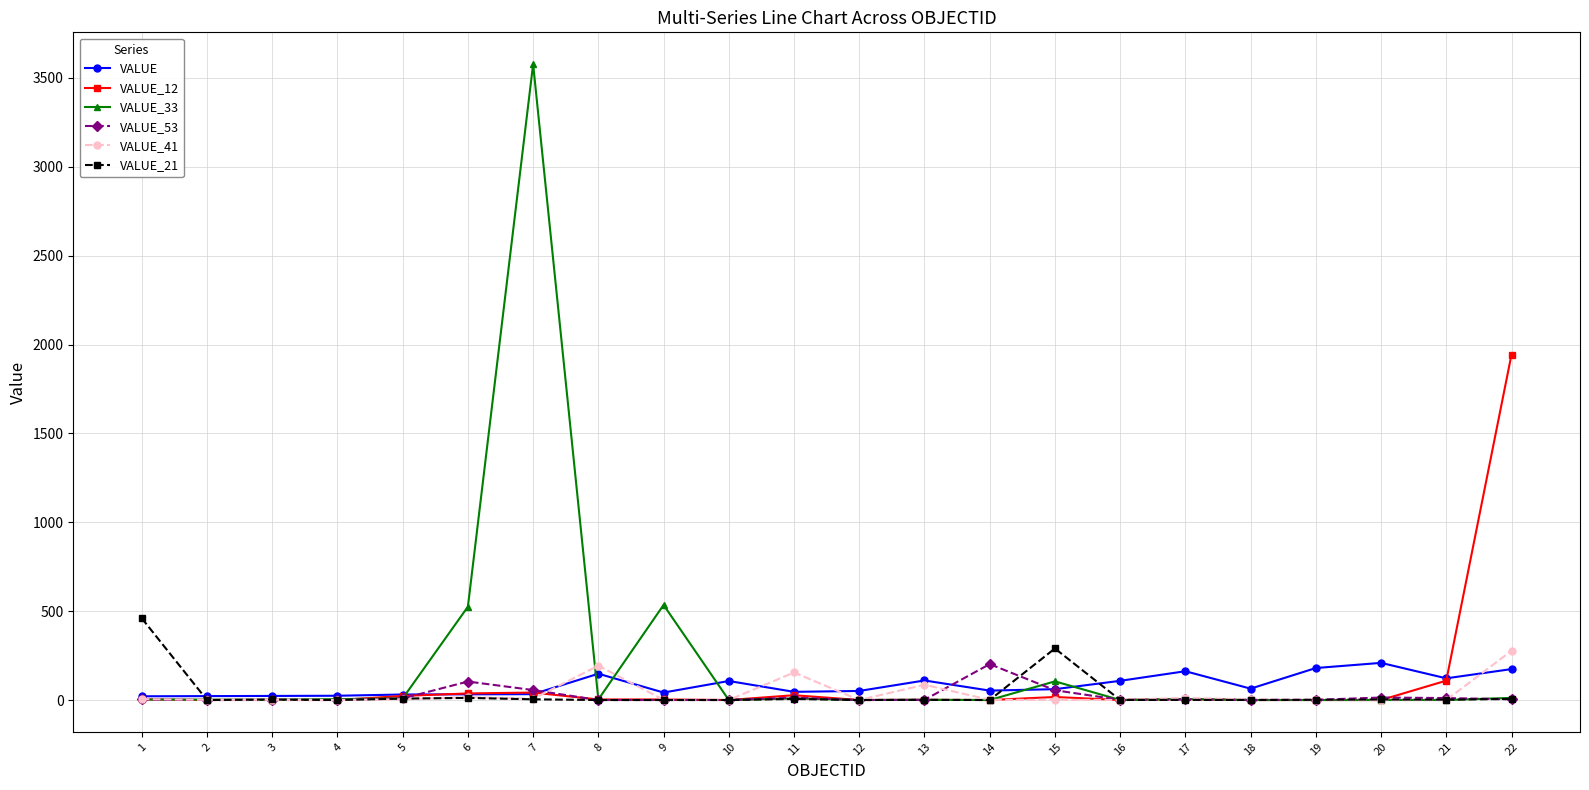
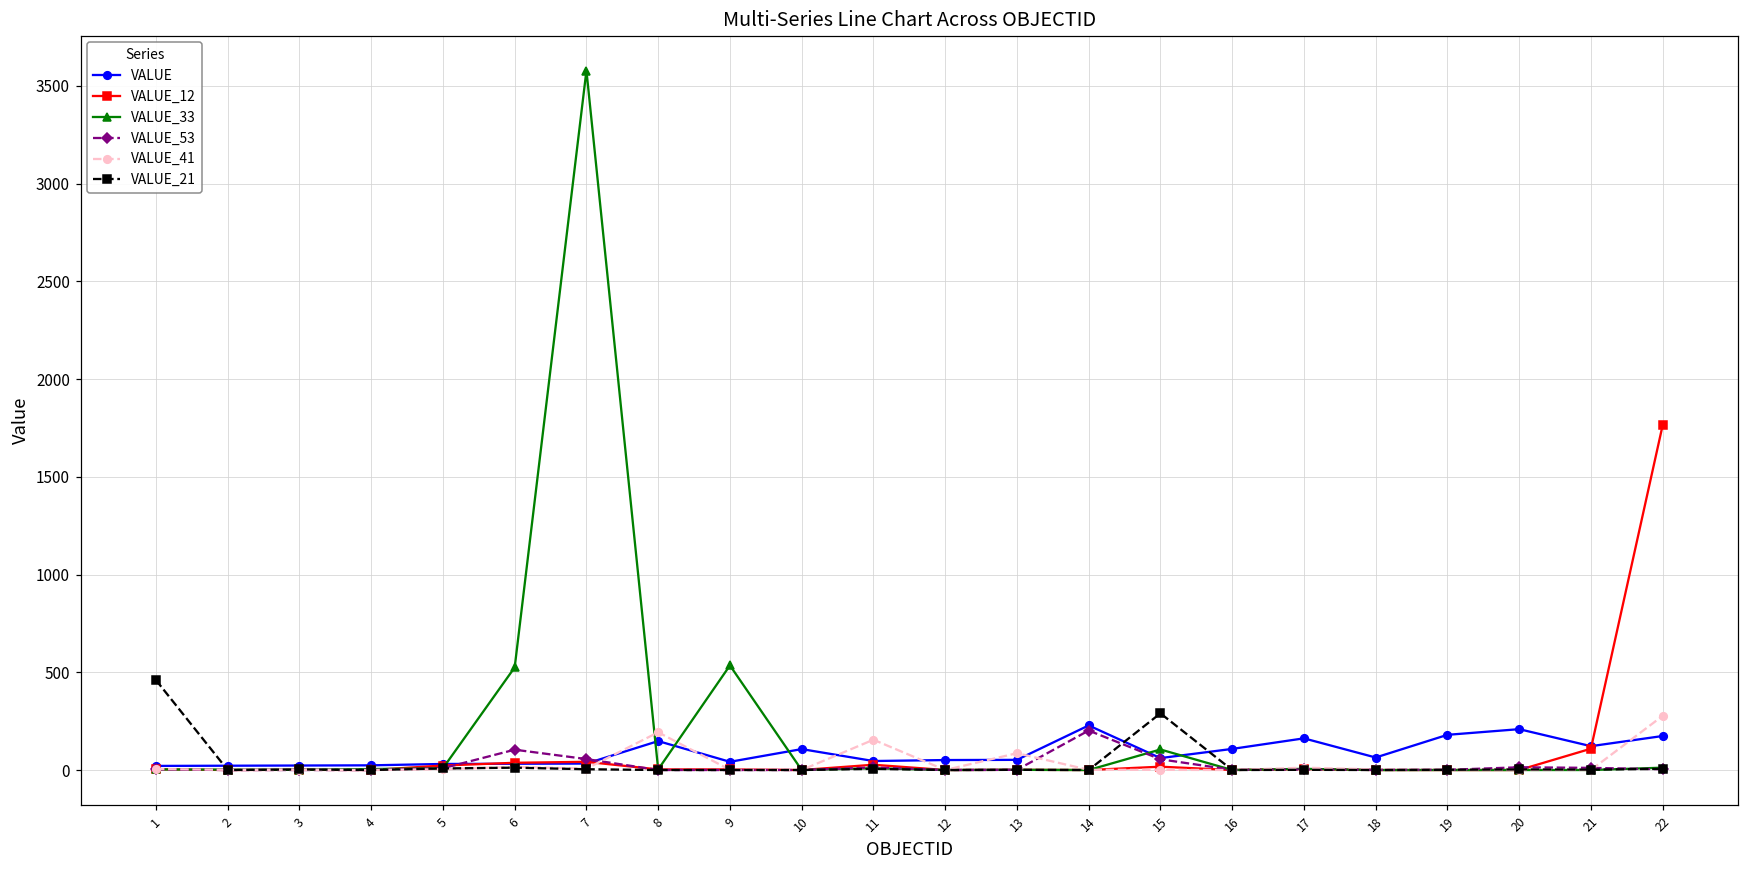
VALUE, 13: 110 -> 50
VALUE, 14: 50 -> 230
VALUE_12, 22: 1940 -> 1760
